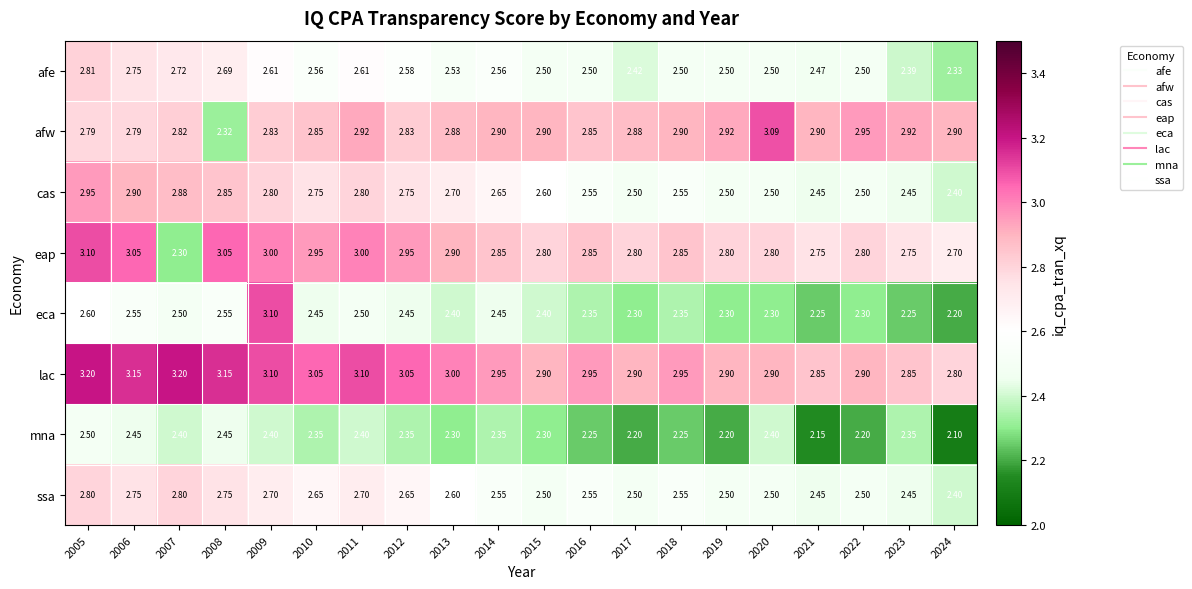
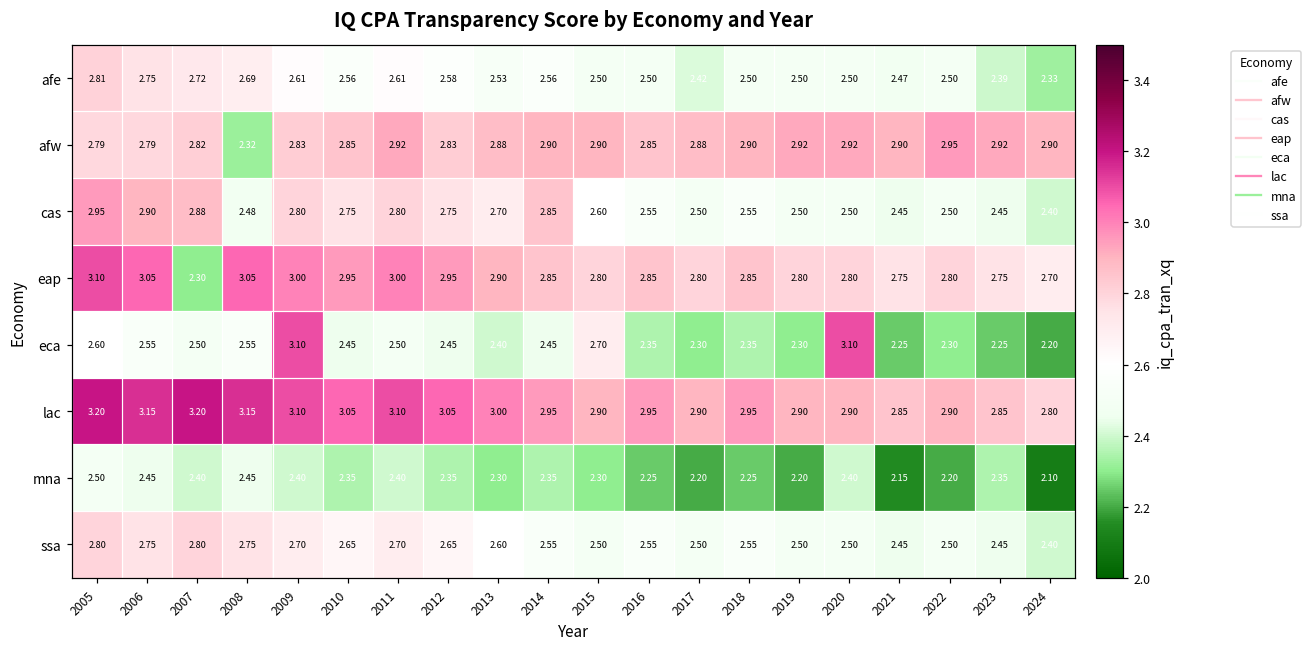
afw, 2020: 3.09 -> 2.92
cas, 2008: 2.85 -> 2.48
cas, 2014: 2.65 -> 2.85
eca, 2015: 2.40 -> 2.70
eca, 2020: 2.30 -> 3.10
